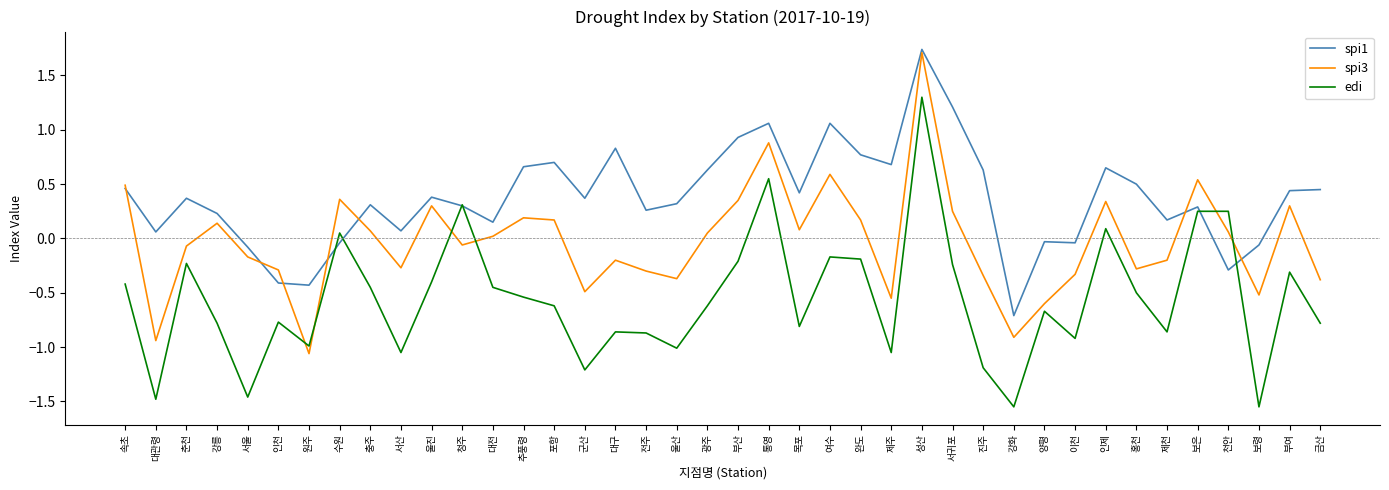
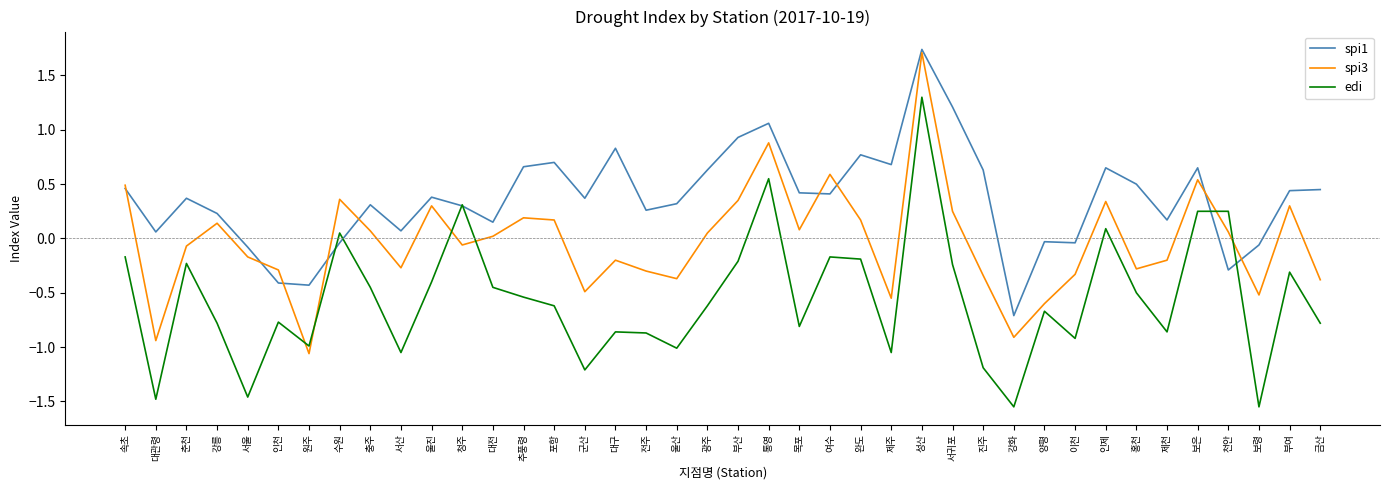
edi, 속초: -0.42 -> -0.17
spi1, 여수: 1.06 -> 0.41
spi1, 보은: 0.29 -> 0.65
